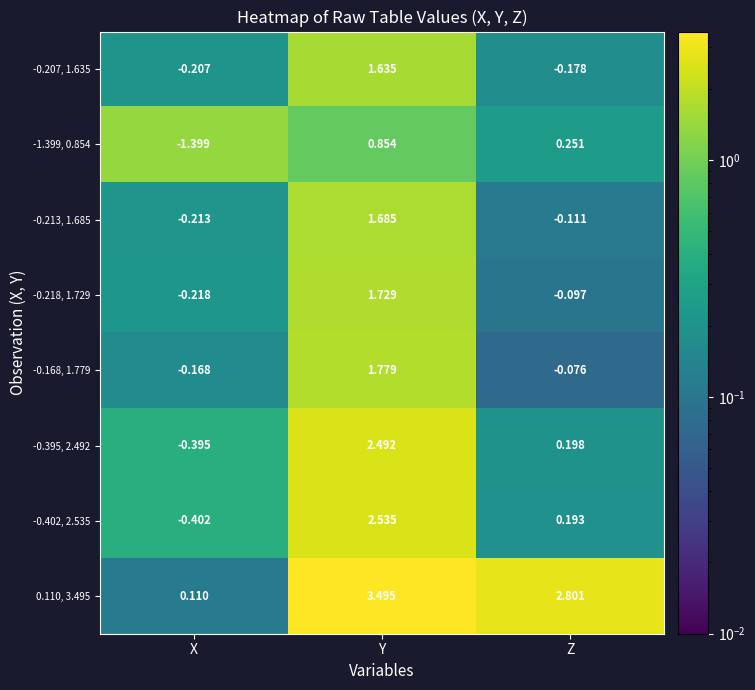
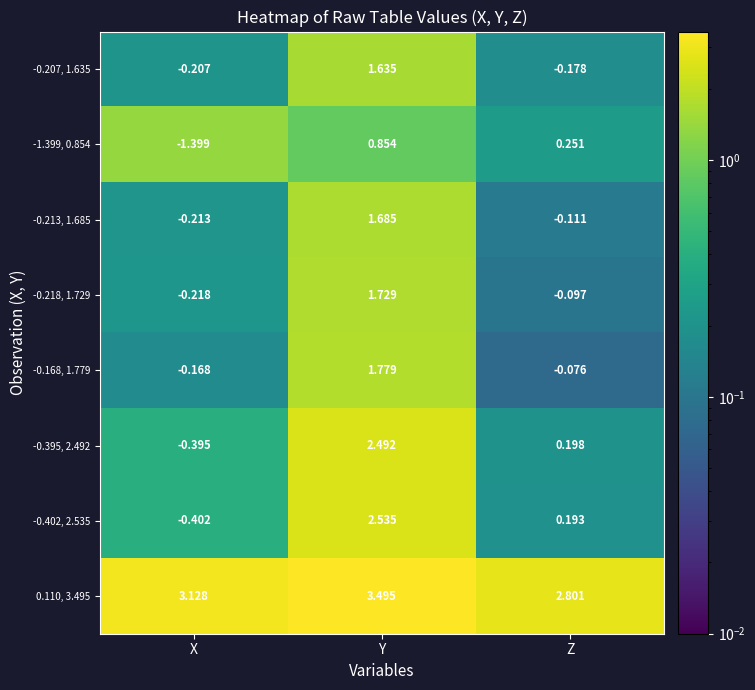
0.110, 3.495, X: 0.110 -> 3.128
